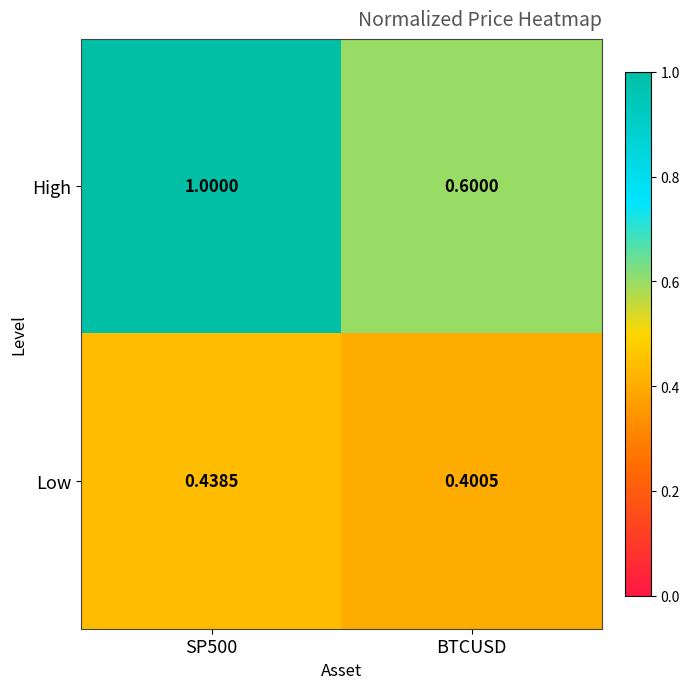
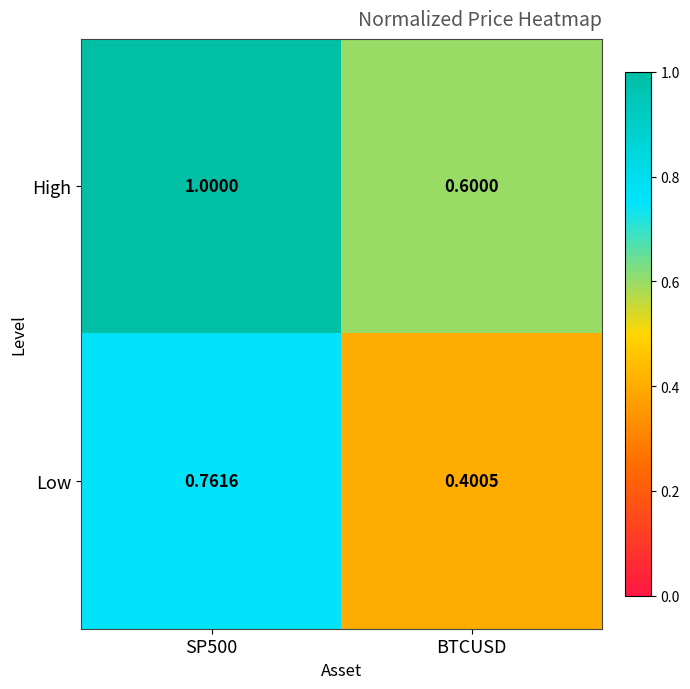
Low, SP500: 0.4385 -> 0.7616
